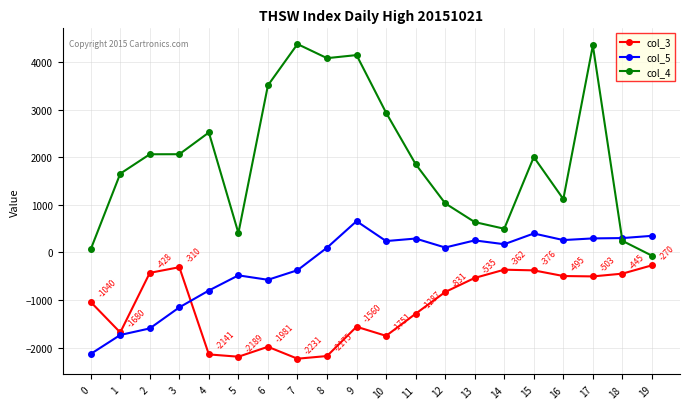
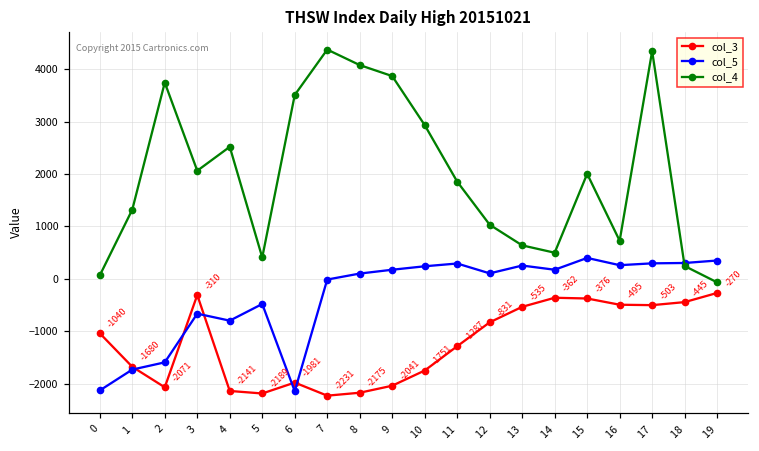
col_4, 1: 1700 -> 1300
col_3, 2: -428 -> -2071
col_4, 2: 2100 -> 3700
col_5, 3: -1200 -> -700
col_5, 6: -600 -> -2100
col_5, 7: -400 -> 0
col_3, 9: -1560 -> -2041
col_5, 9: 700 -> 200
col_4, 9: 4100 -> 3900
col_4, 16: 1100 -> 700
